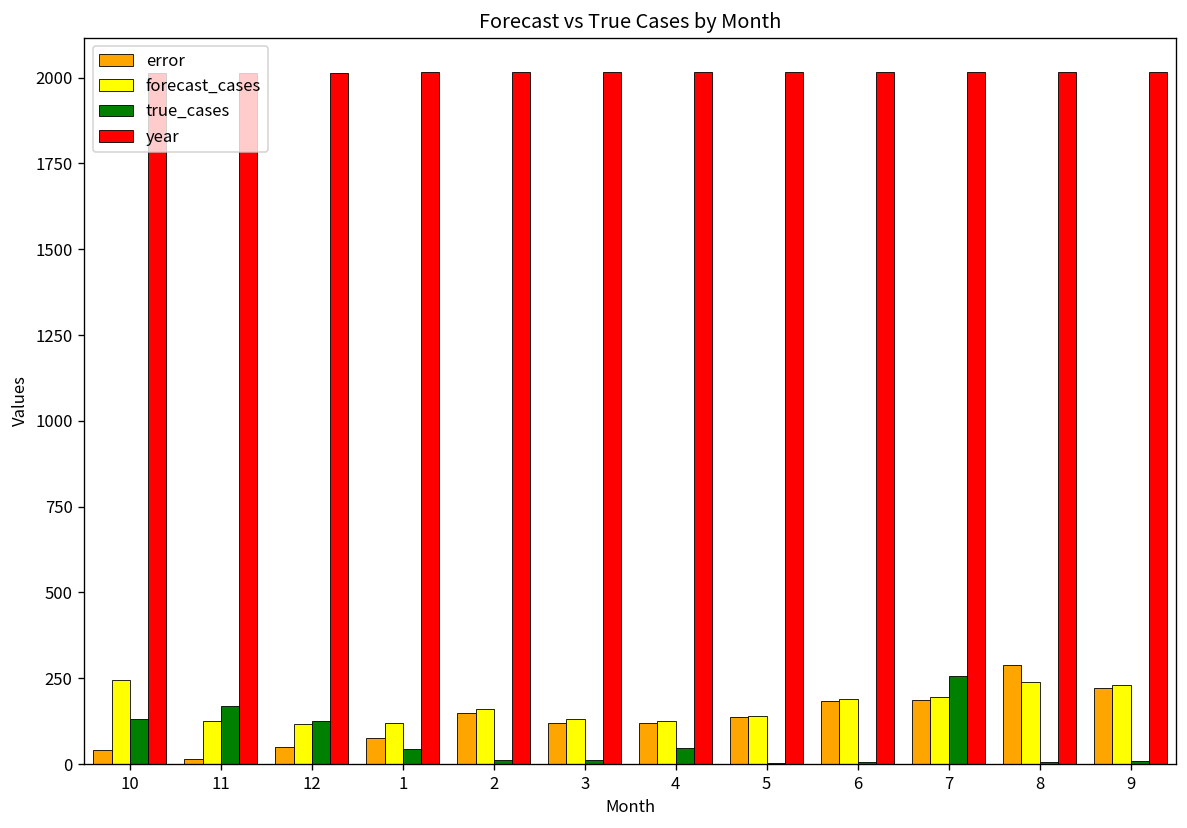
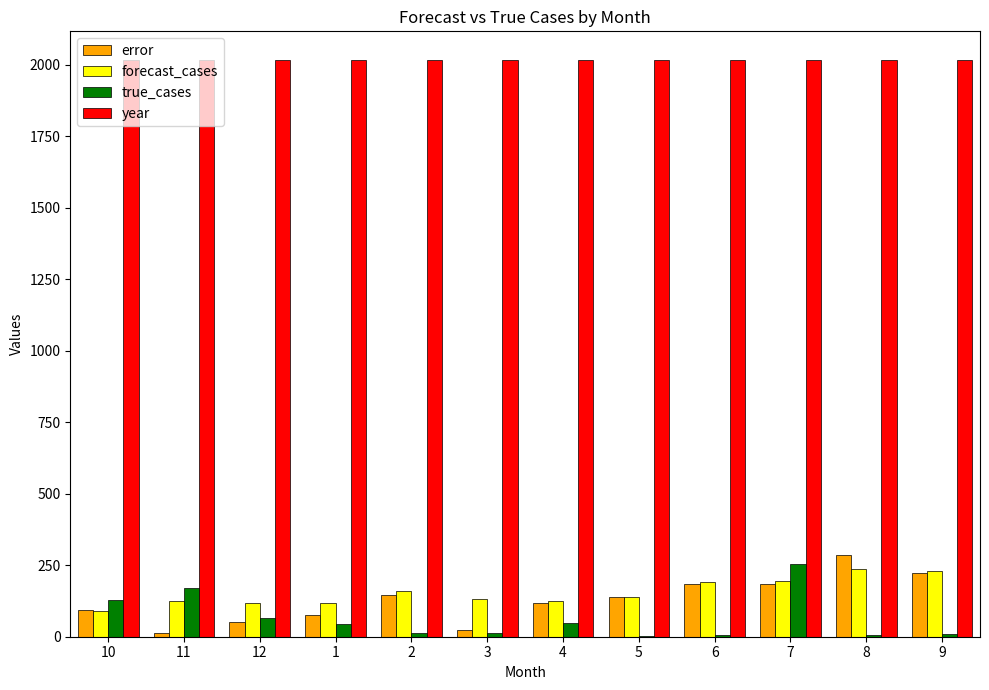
error, 10: 40 -> 90
forecast_cases, 10: 250 -> 90
true_cases, 12: 130 -> 70
error, 3: 120 -> 20
